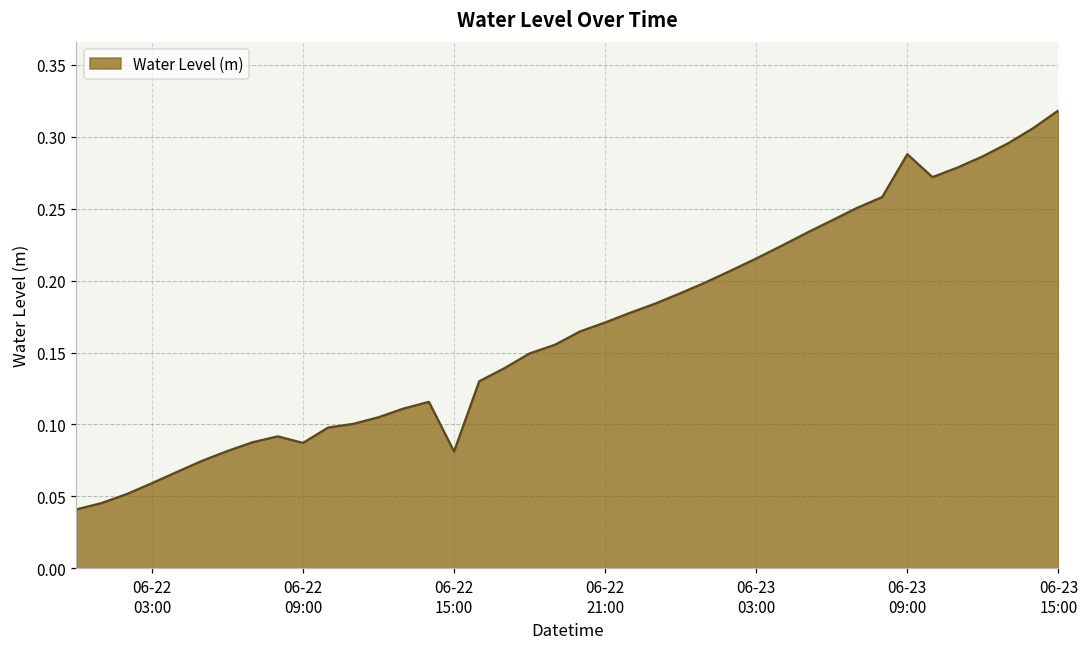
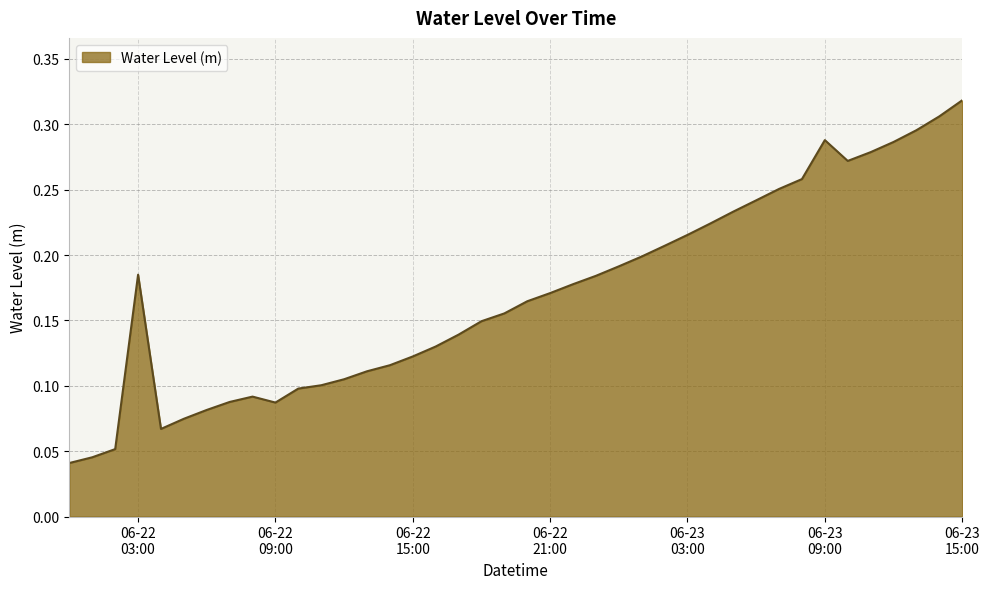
06-22 03:00: 0.059 -> 0.185
06-22 15:00: 0.081 -> 0.122
